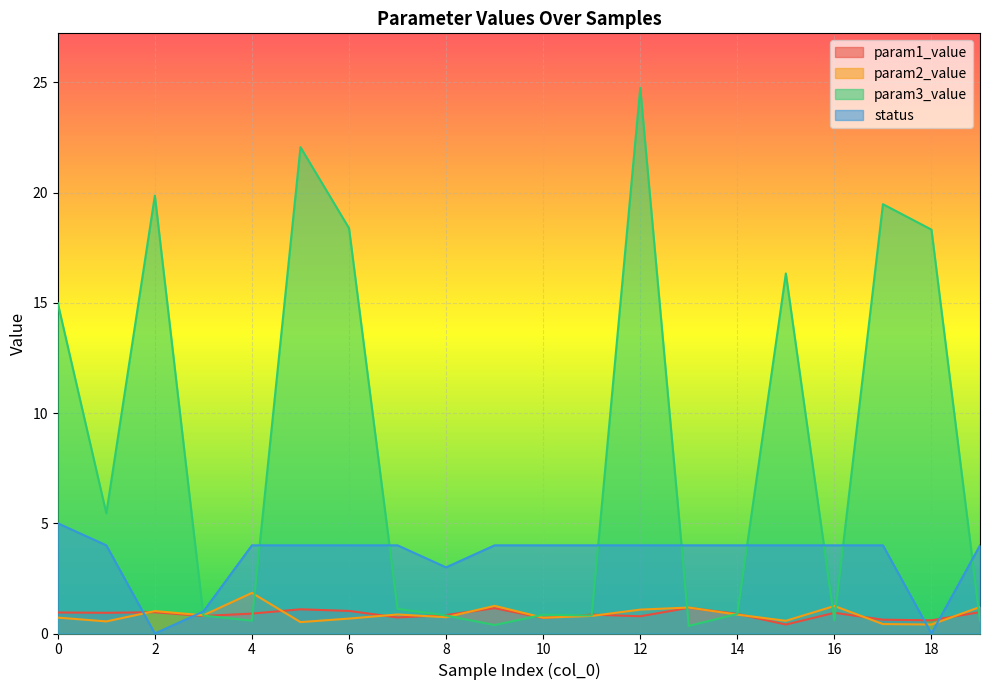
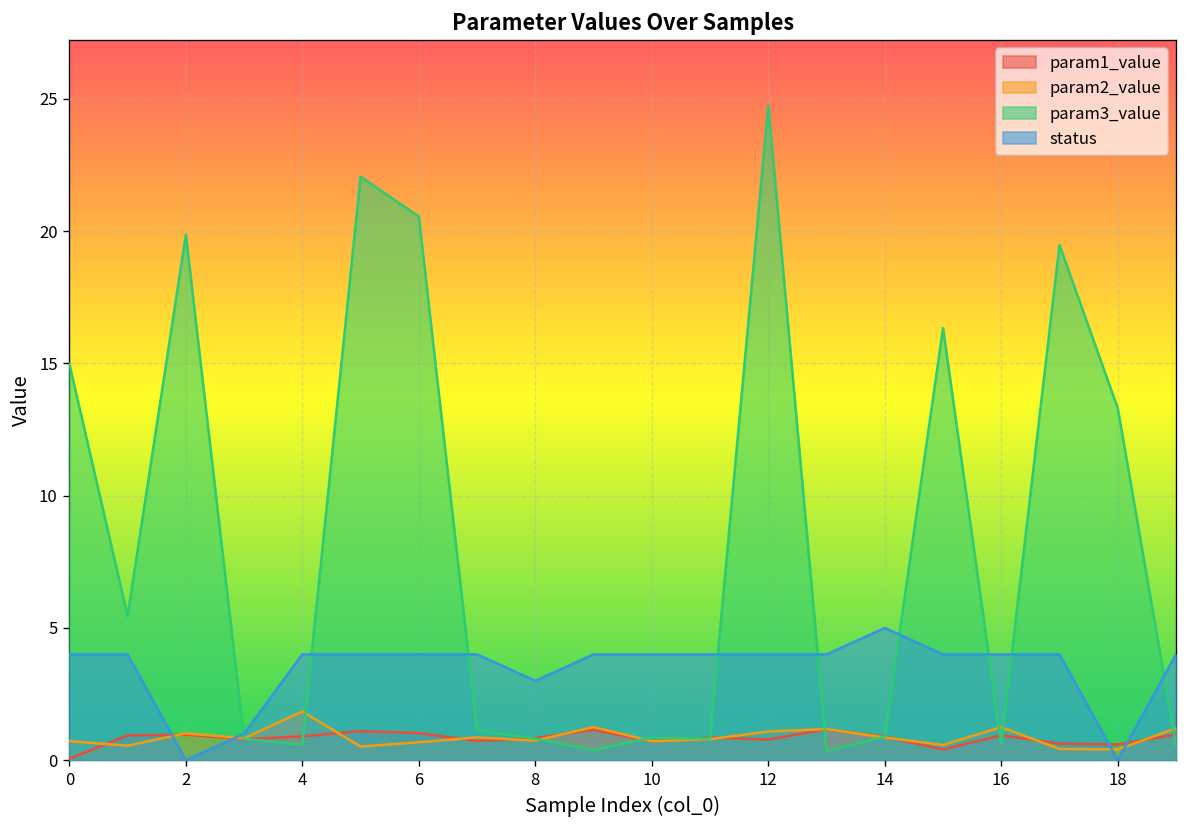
param1_value, 0: 1.0 -> 0.1
status, 0: 5 -> 4
param3_value, 6: 18.4 -> 20.6
status, 14: 4 -> 5
param3_value, 18: 18.3 -> 13.3
